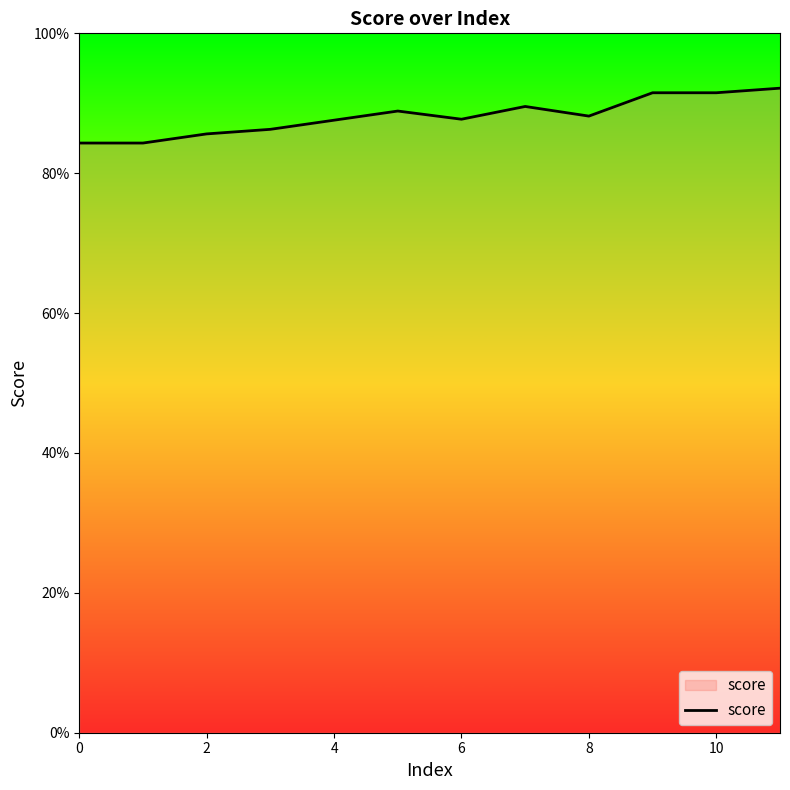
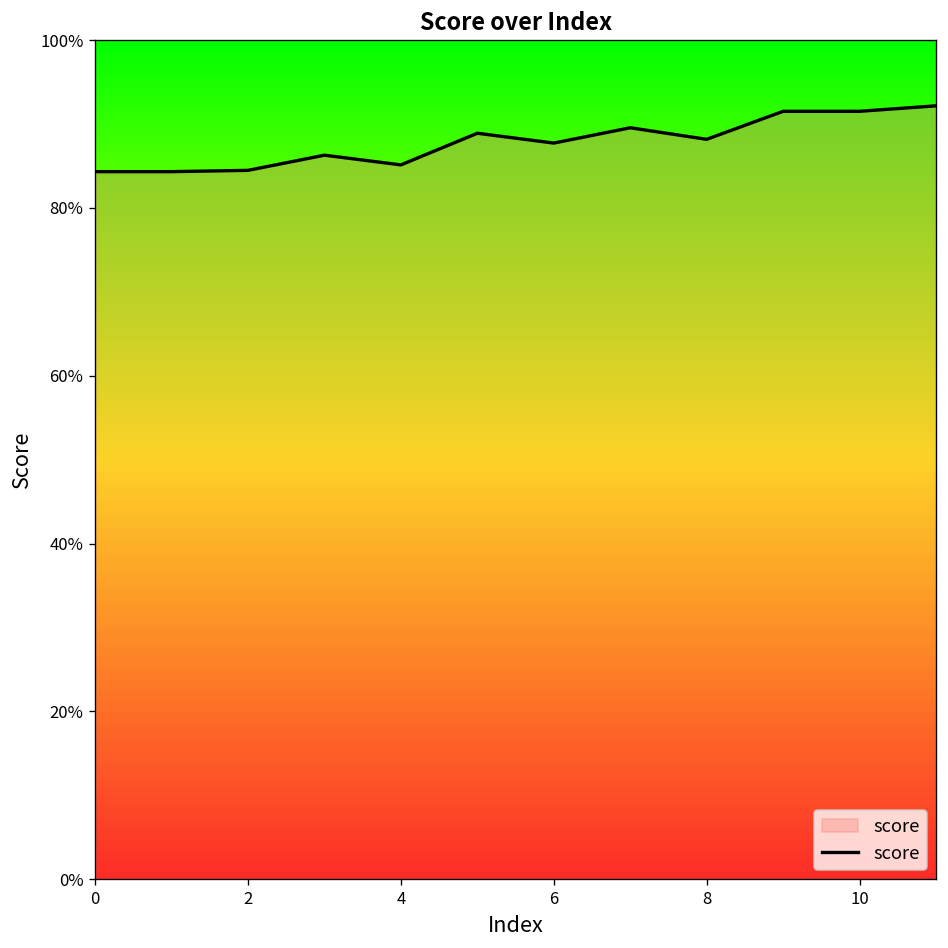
2: 86% -> 84%
4: 88% -> 85%
